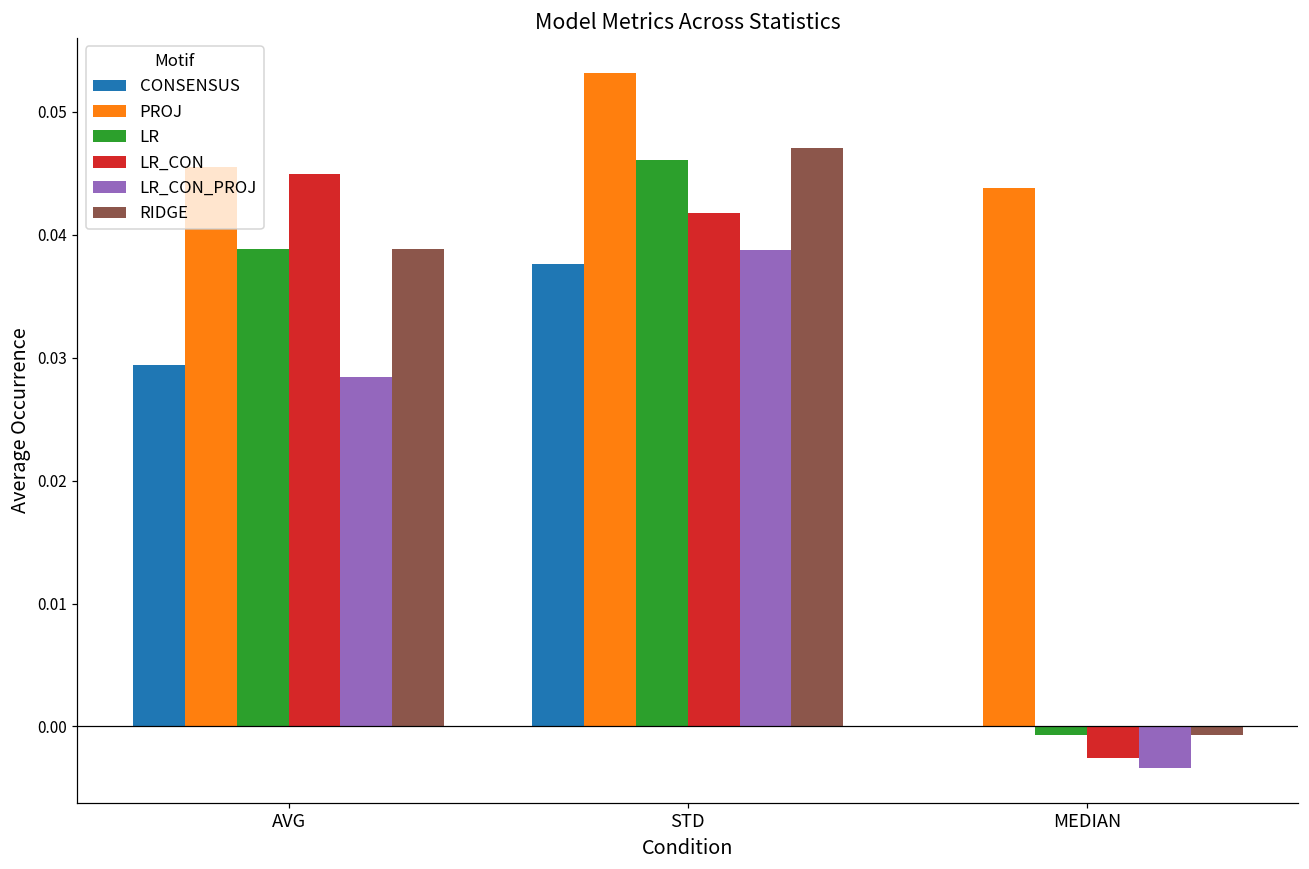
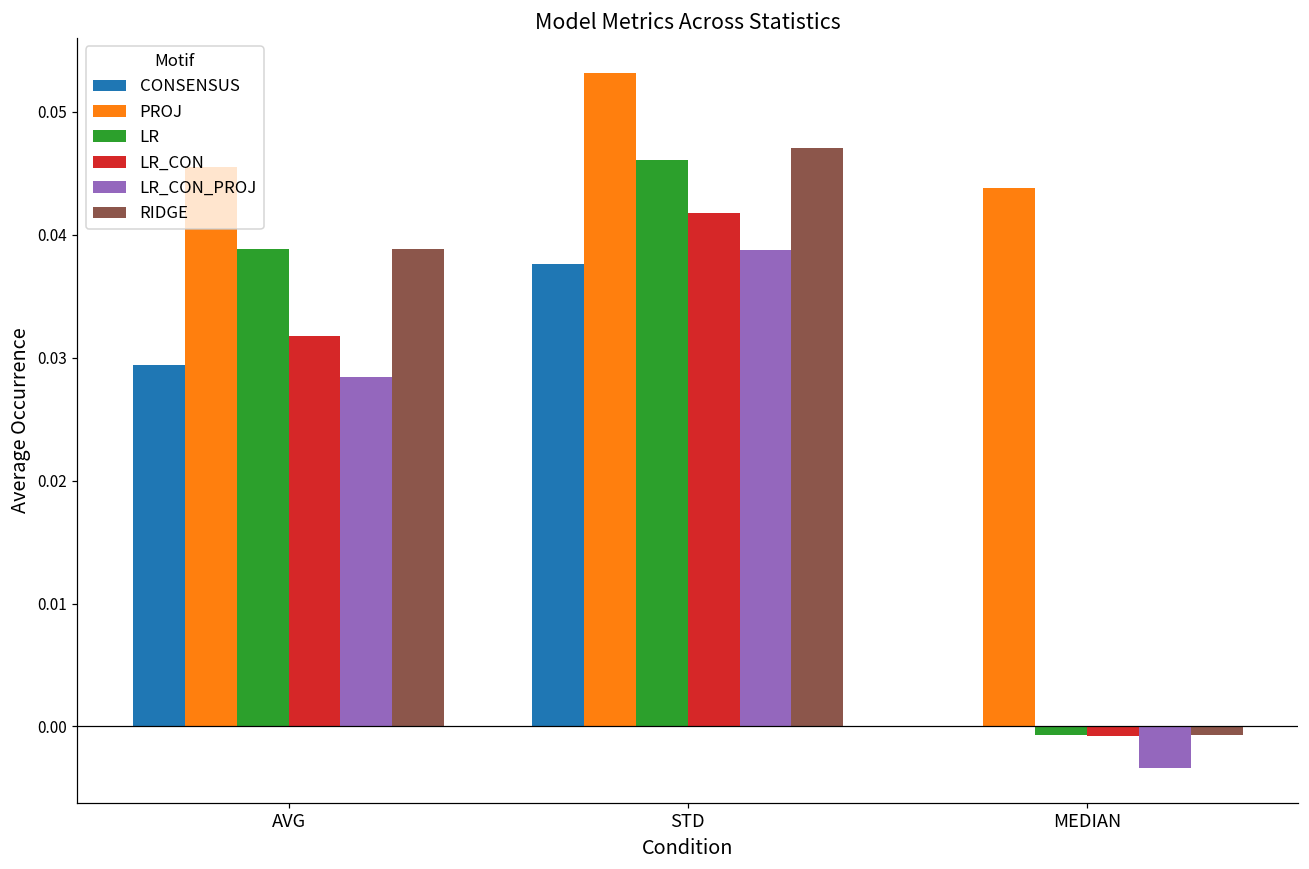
LR_CON, AVG: 0.0450 -> 0.0318
LR_CON, MEDIAN: -0.0025 -> -0.0008
